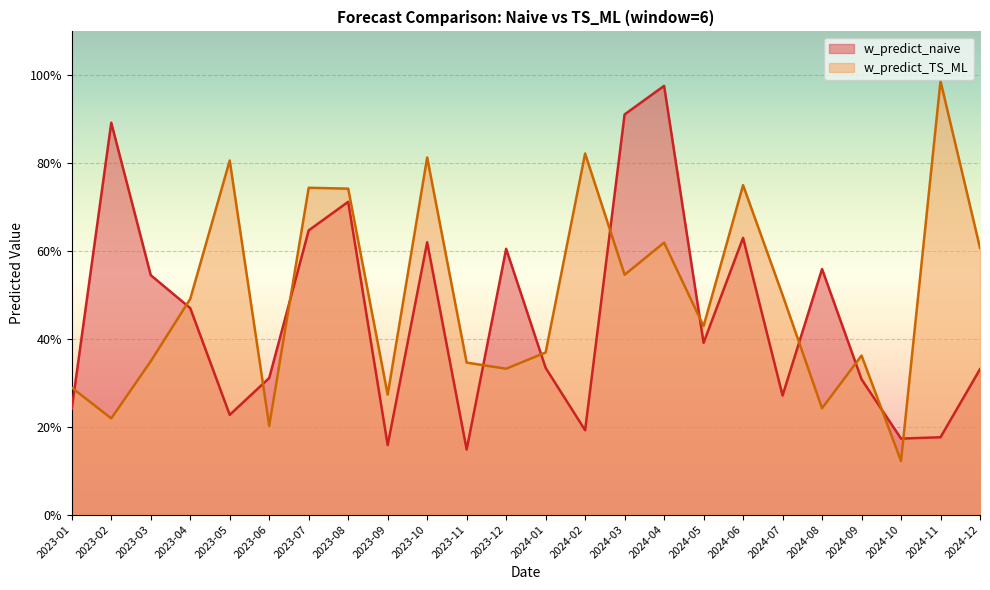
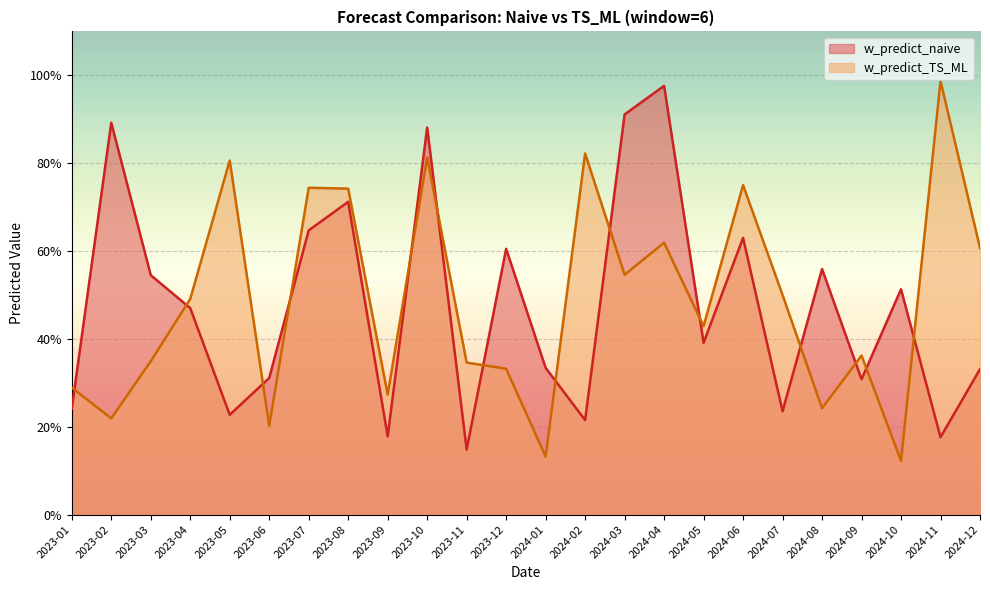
w_predict_naive, 2023-09: 16% -> 18%
w_predict_naive, 2023-10: 62% -> 88%
w_predict_TS_ML, 2024-01: 37% -> 13%
w_predict_naive, 2024-02: 19% -> 22%
w_predict_naive, 2024-07: 27% -> 24%
w_predict_naive, 2024-10: 17% -> 51%
